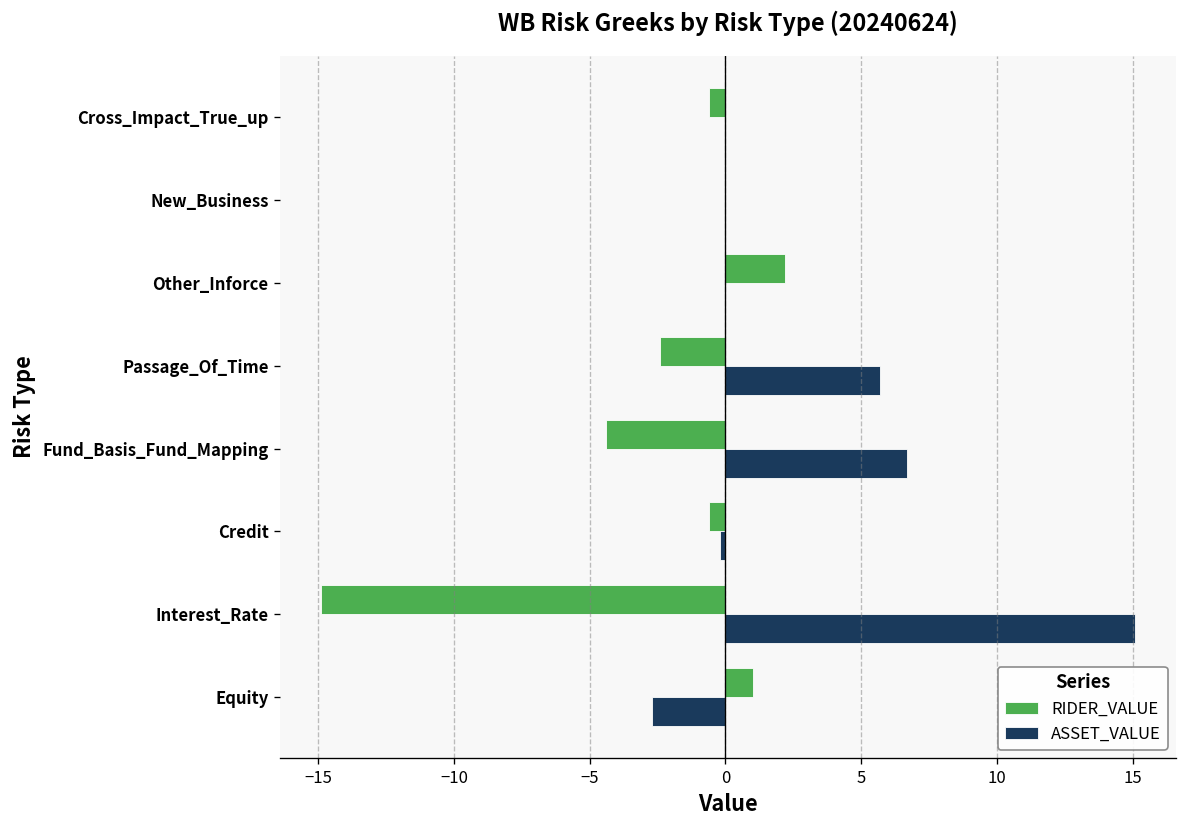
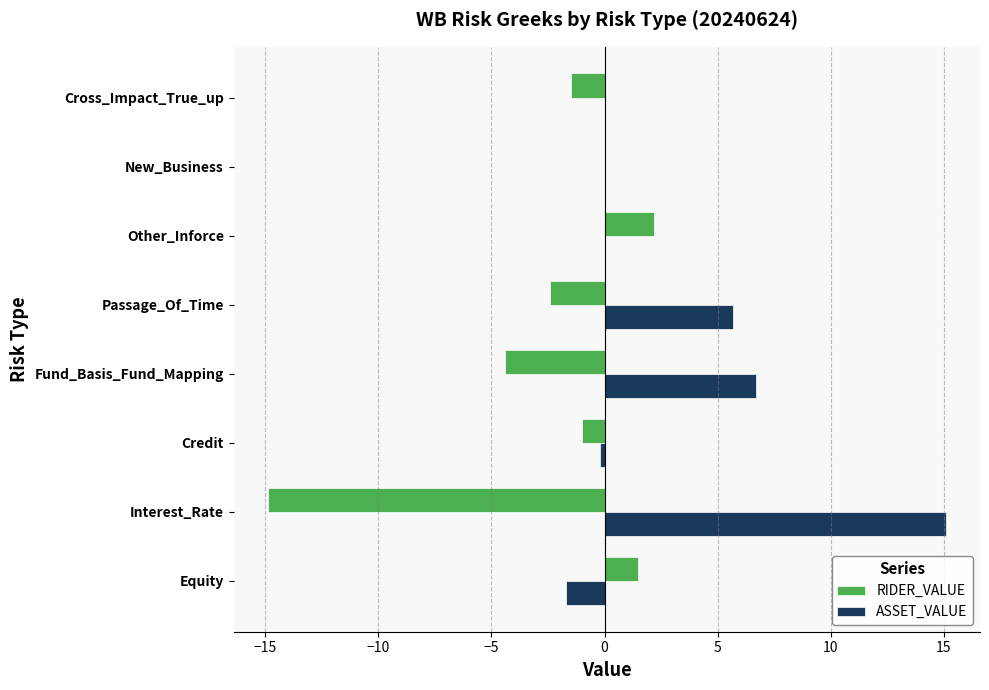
RIDER_VALUE, Cross_Impact_True_up: -0.6 -> -1.5
RIDER_VALUE, Credit: -0.6 -> -1.0
RIDER_VALUE, Equity: 1.0 -> 1.5
ASSET_VALUE, Equity: -2.7 -> -1.7
